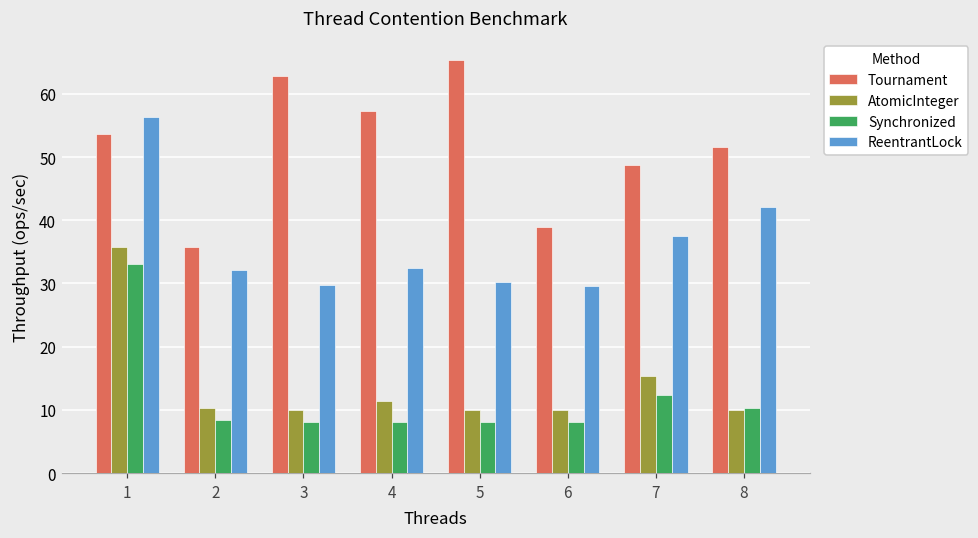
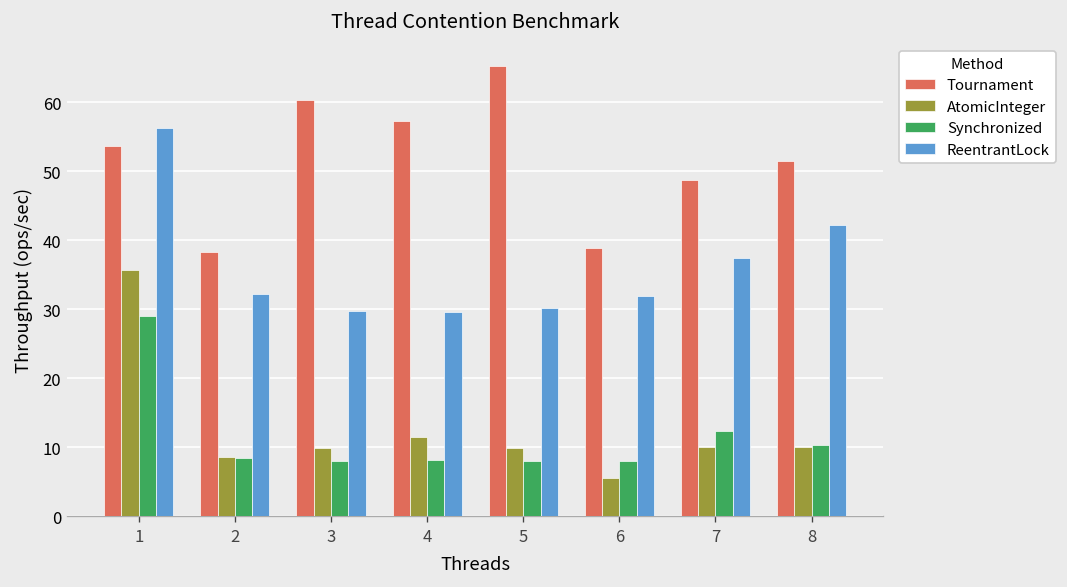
Synchronized, 1: 33 -> 29
Tournament, 2: 36 -> 38
AtomicInteger, 2: 10 -> 9
Tournament, 3: 63 -> 60
ReentrantLock, 4: 32 -> 30
AtomicInteger, 6: 10 -> 6
ReentrantLock, 6: 30 -> 32
AtomicInteger, 7: 15 -> 10
